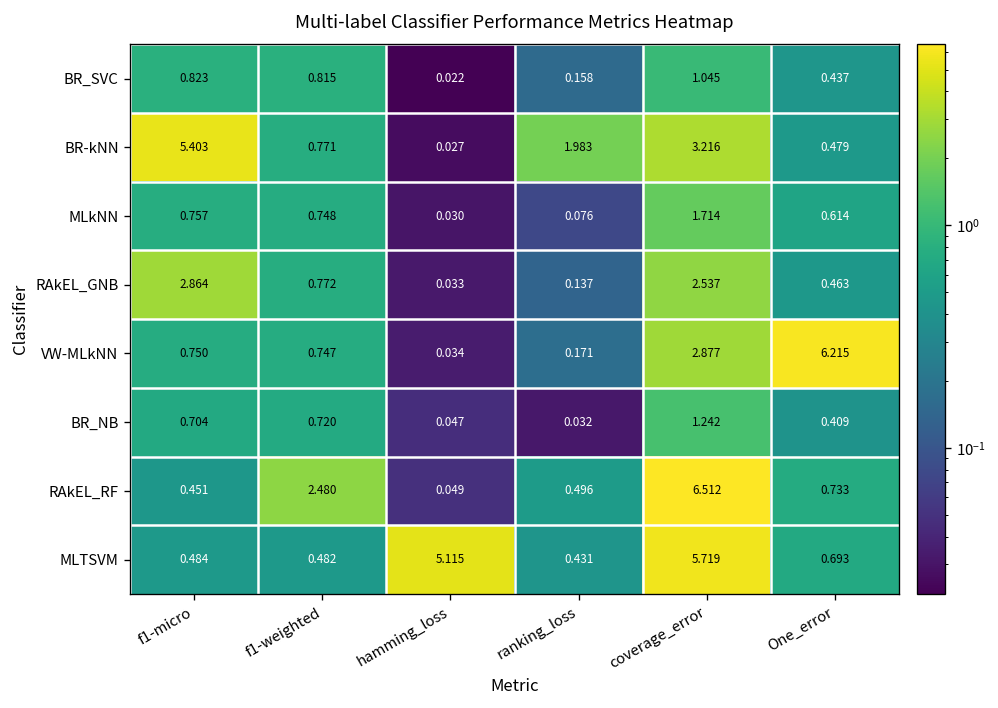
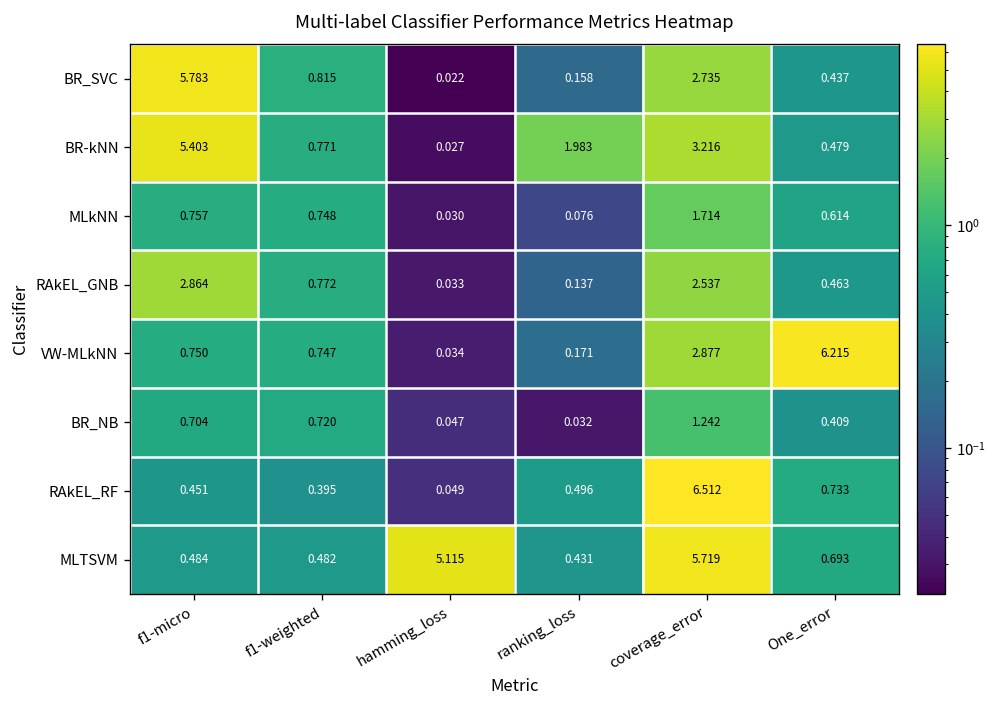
BR_SVC, f1-micro: 0.823 -> 5.783
BR_SVC, coverage_error: 1.045 -> 2.735
RAkEL_RF, f1-weighted: 2.480 -> 0.395
